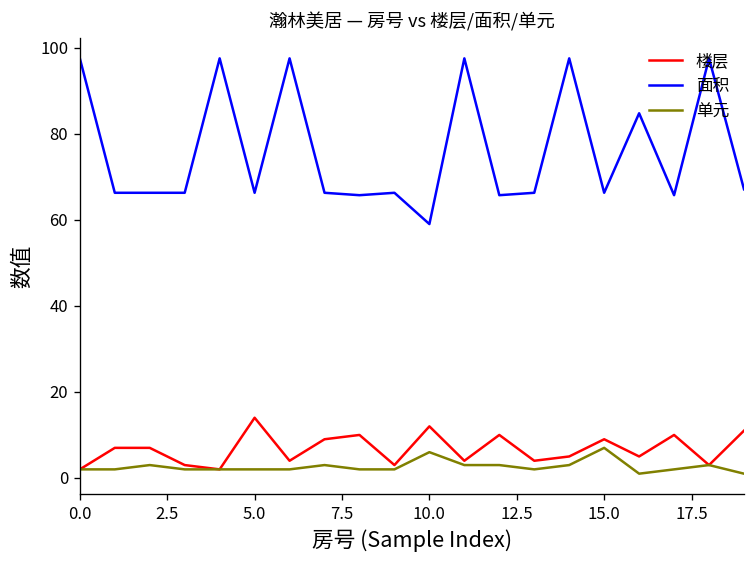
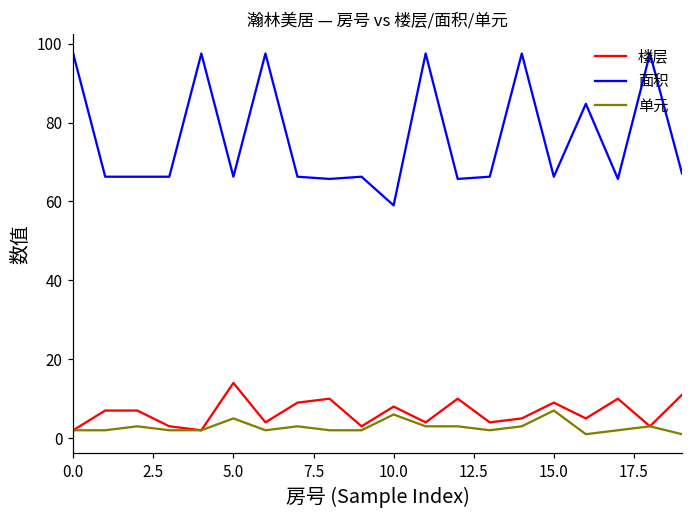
单元, 5.0: 2 -> 5
楼层, 10.0: 12 -> 8
